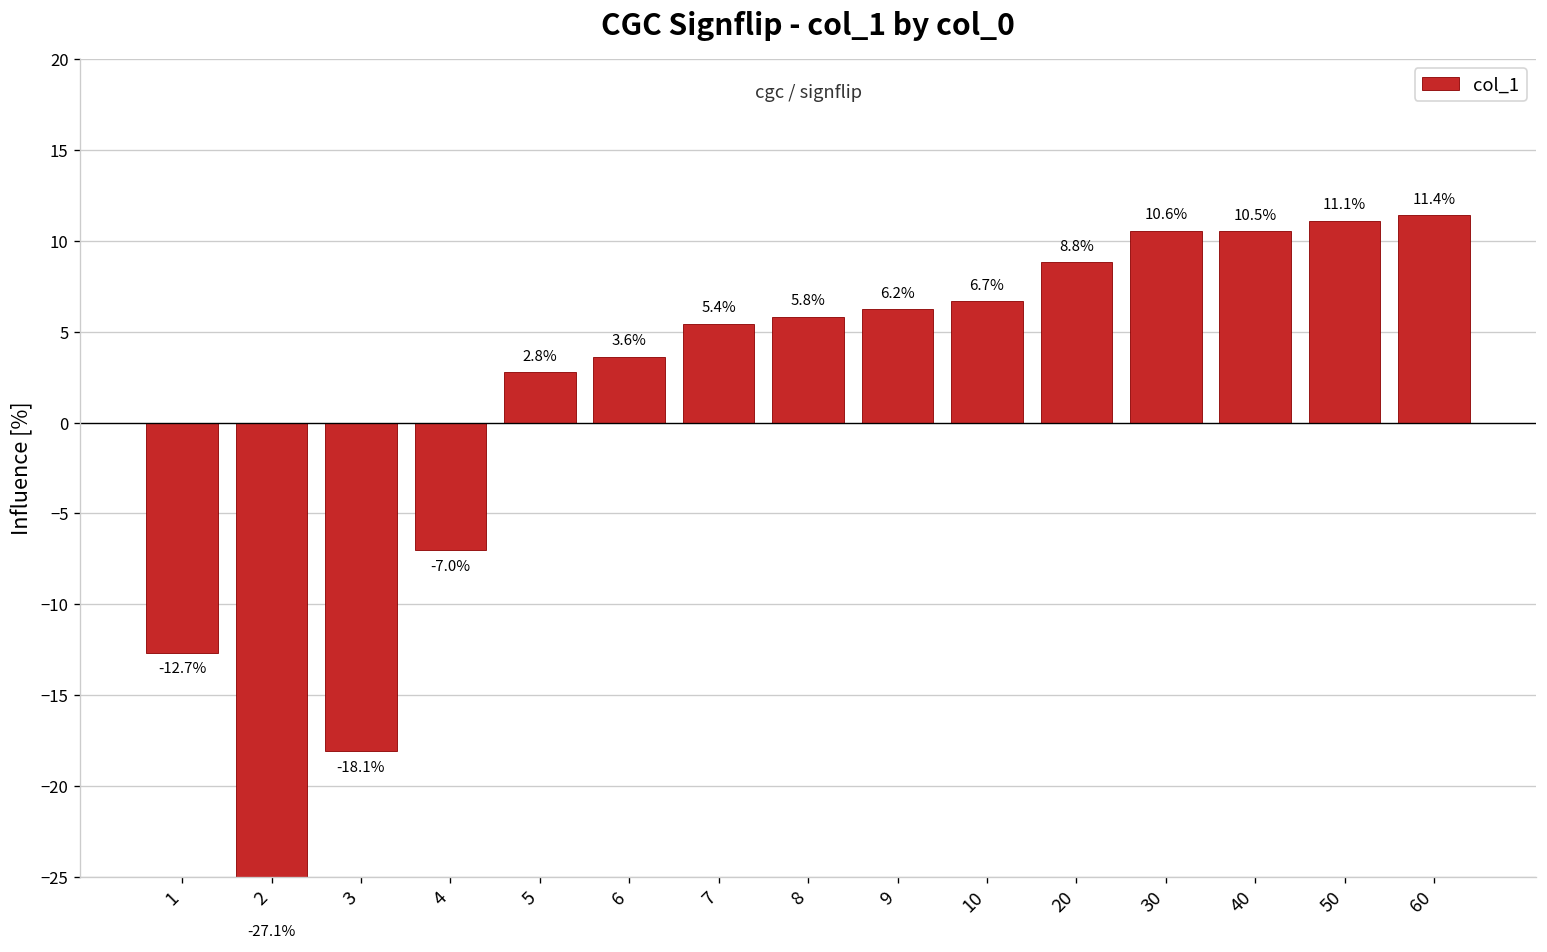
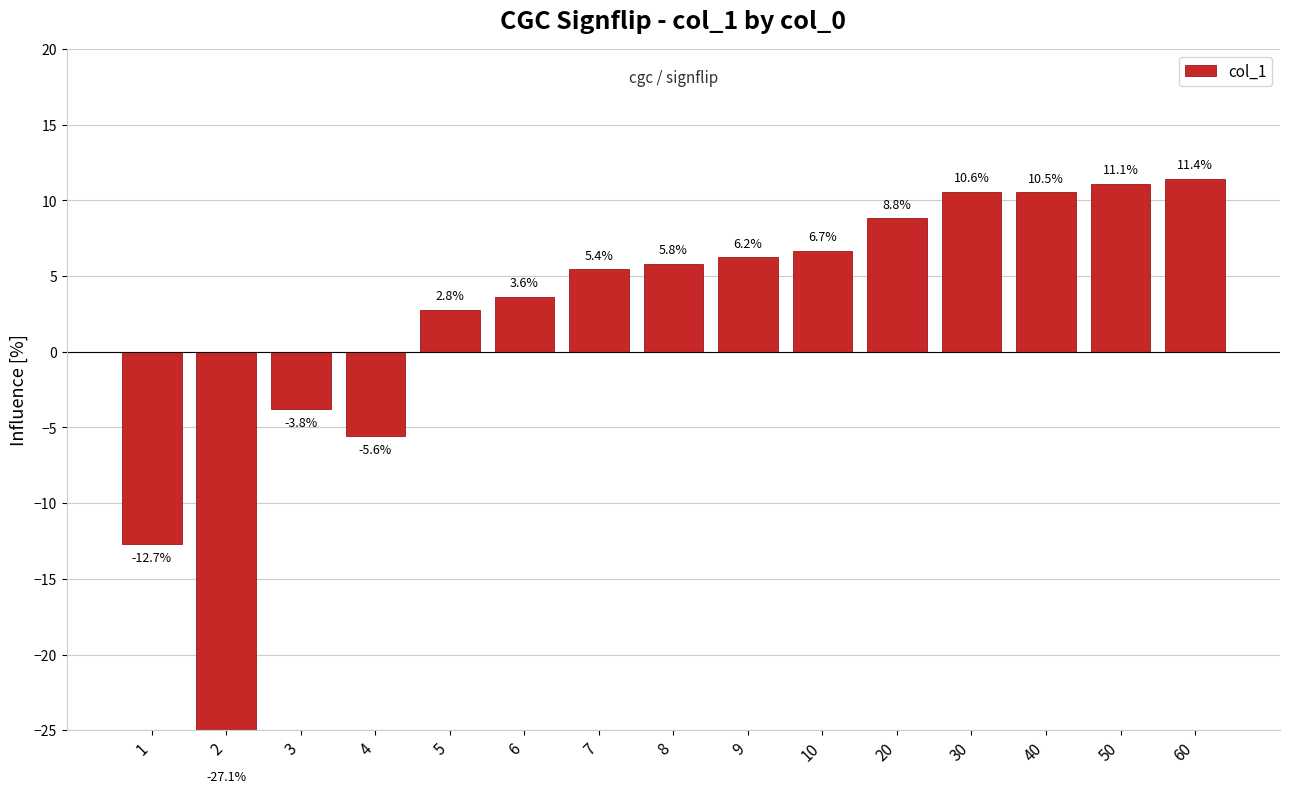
3: -18.1% -> -3.8%
4: -7.0% -> -5.6%
